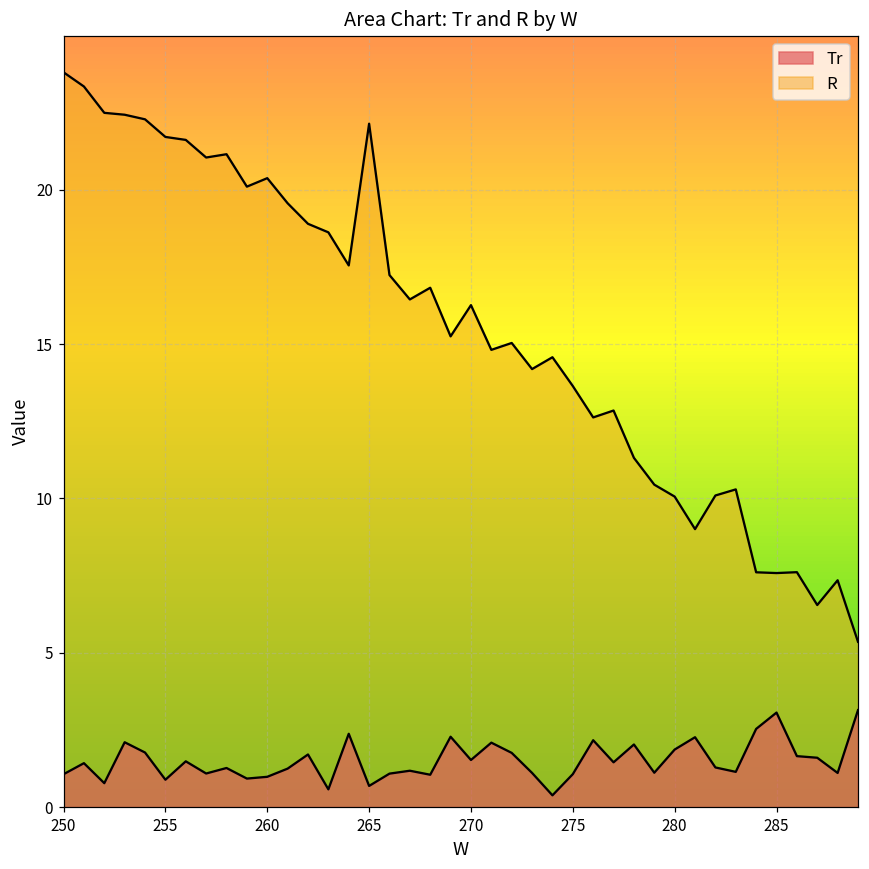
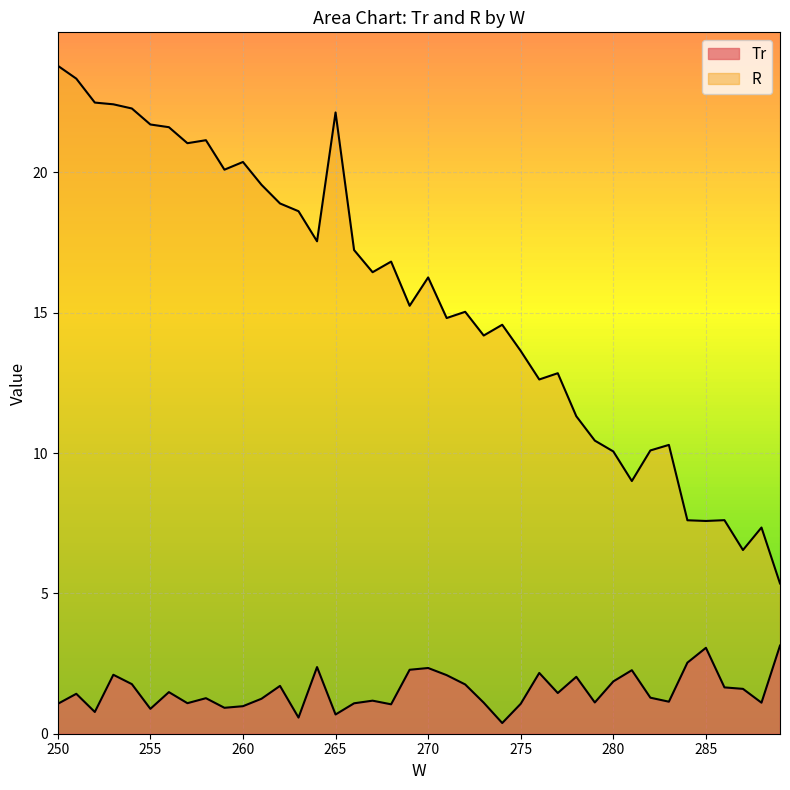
Tr, 270: 1.5 -> 2.3
